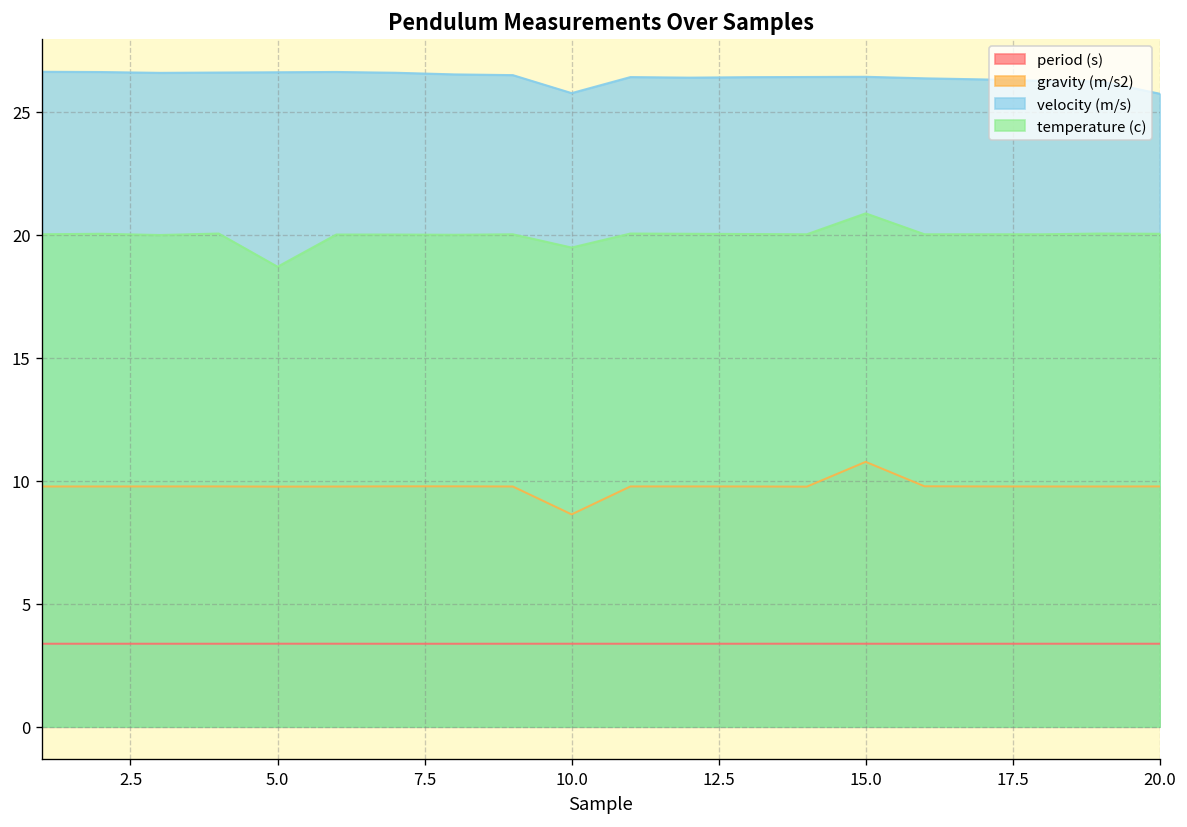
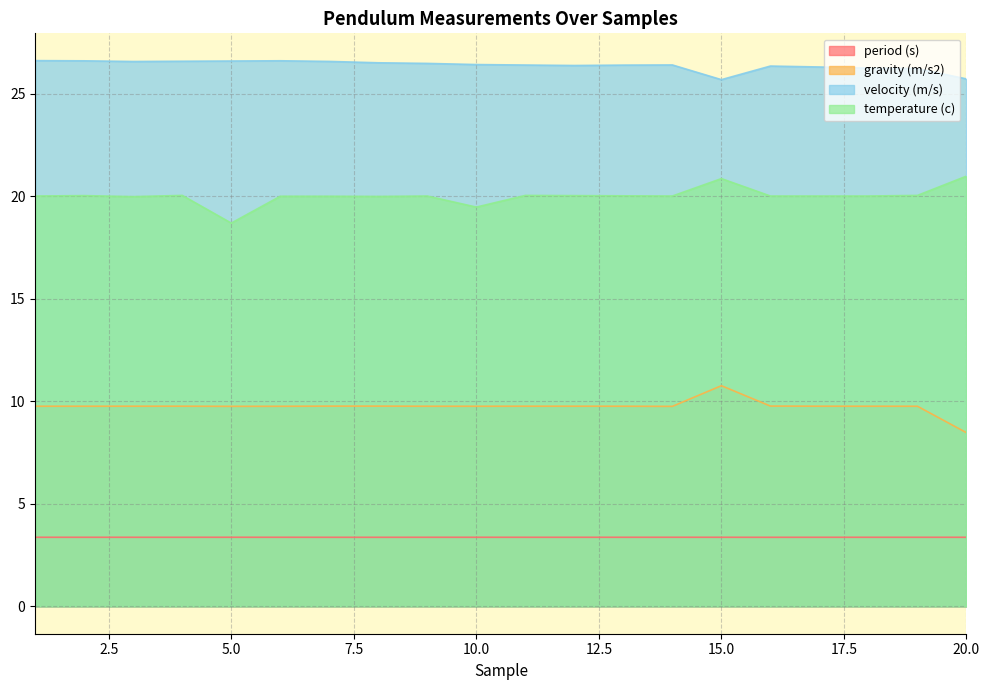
gravity (m/s2), 10.0: 8.6 -> 9.8
velocity (m/s), 10.0: 25.8 -> 26.4
velocity (m/s), 15.0: 26.4 -> 25.7
gravity (m/s2), 20.0: 9.8 -> 8.5
temperature (c), 20.0: 20.0 -> 21.0
